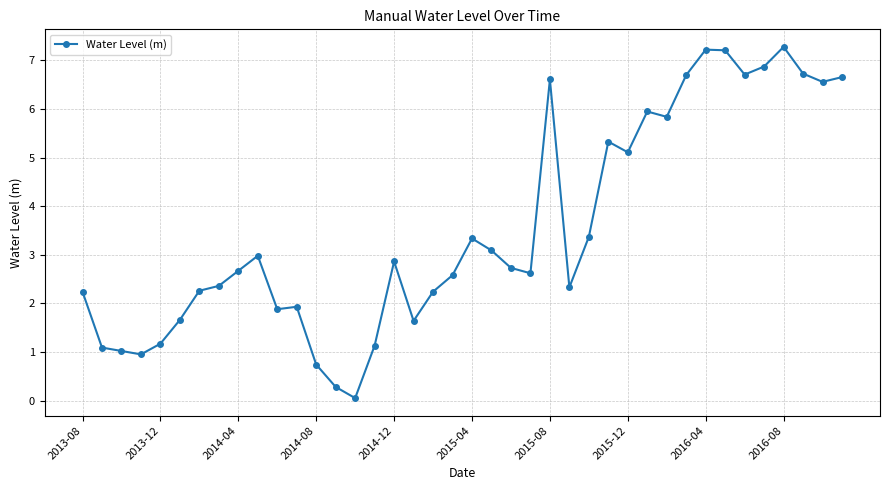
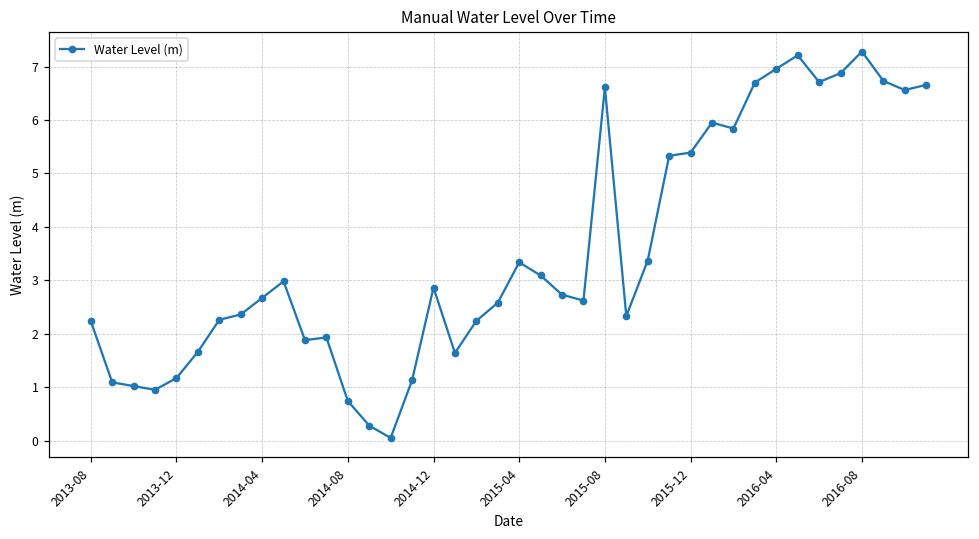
2015-12: 5.1 -> 5.4
2016-04: 7.2 -> 7.0
